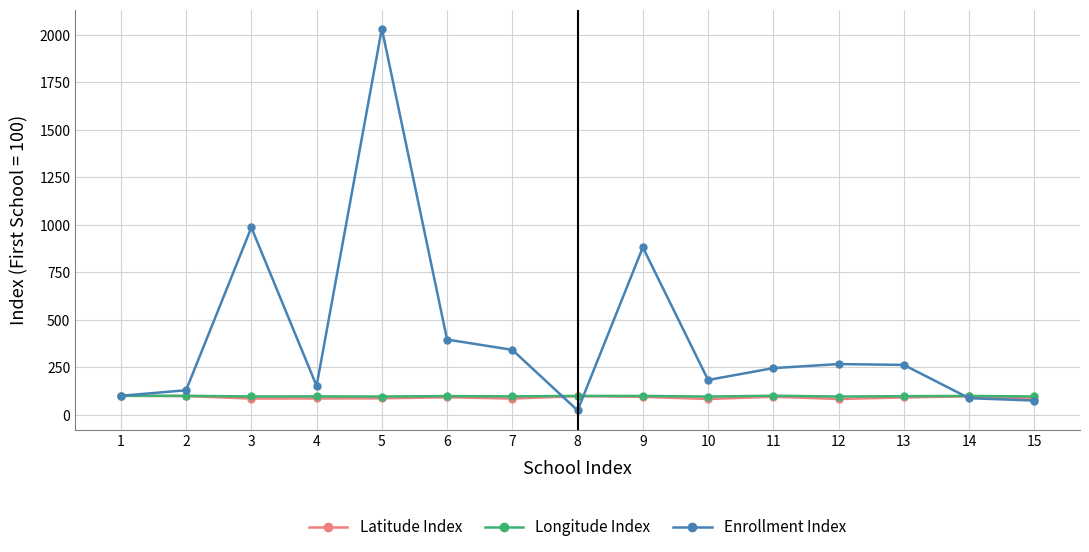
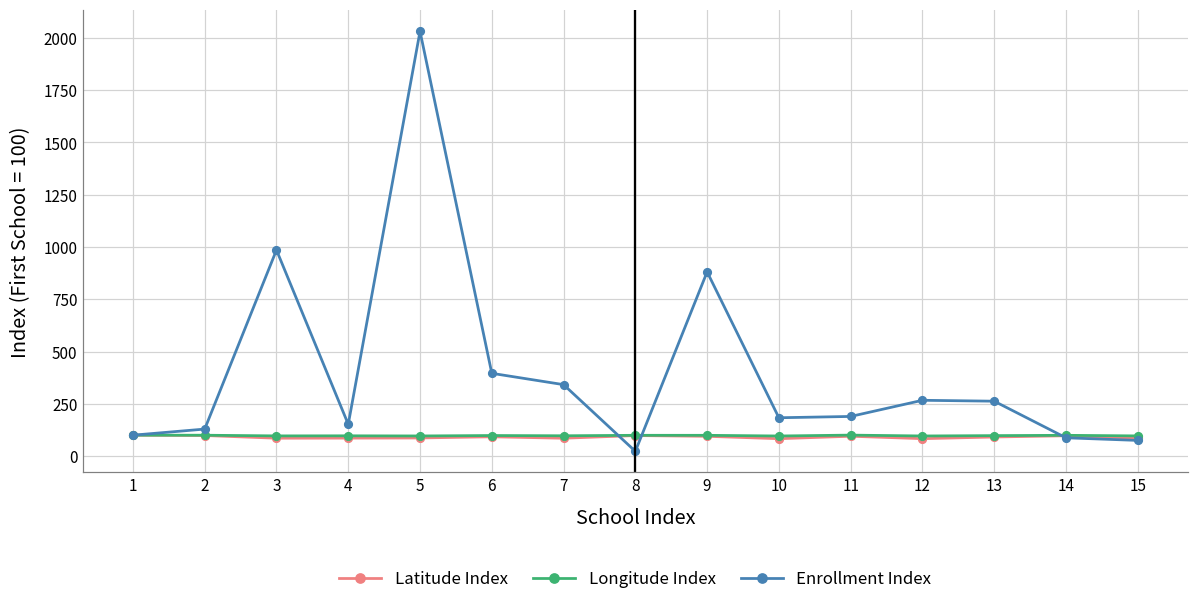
Enrollment Index, 11: 250 -> 190
